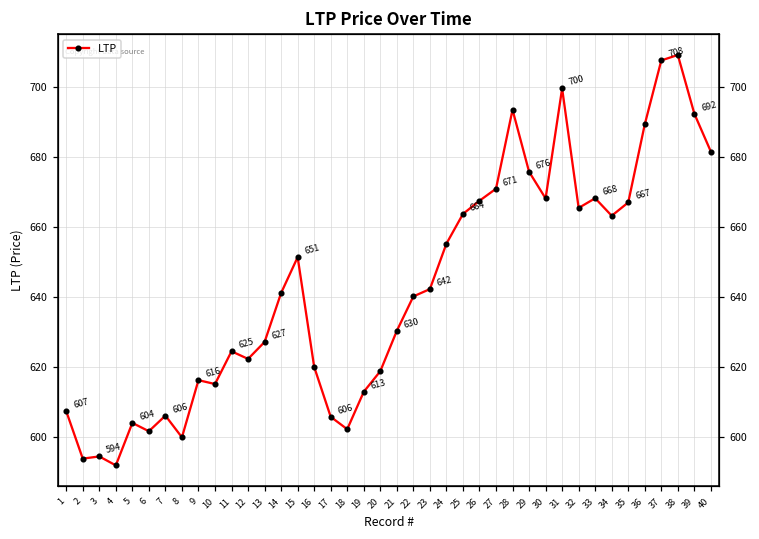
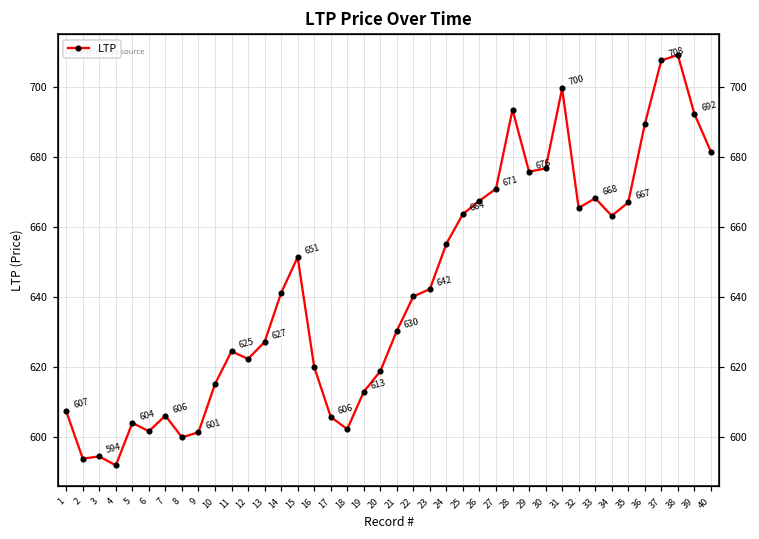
9: 616 -> 601
30: 668 -> 677
